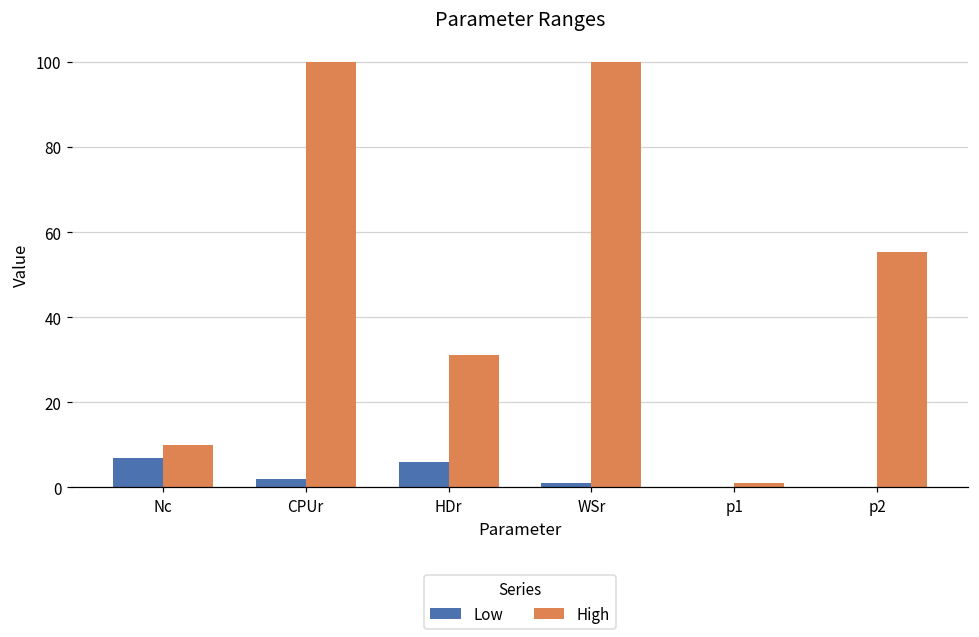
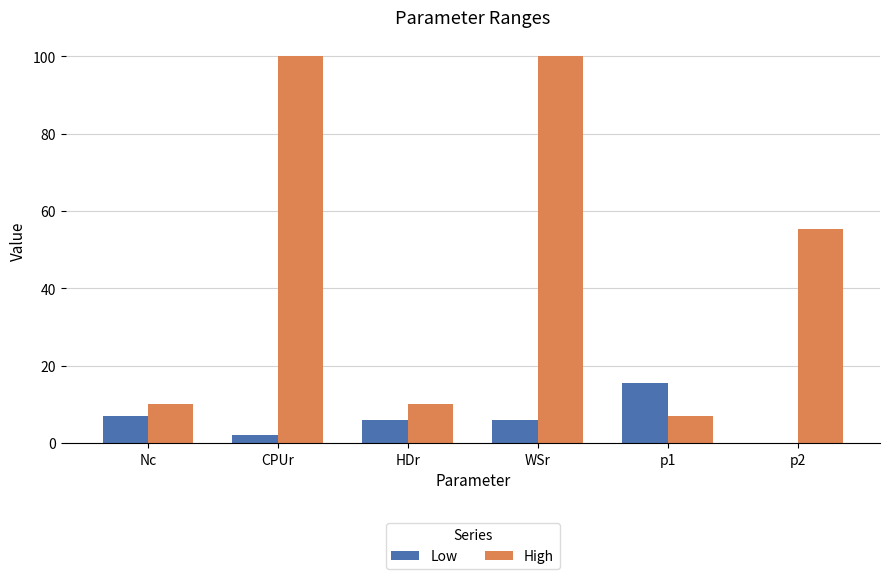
High, HDr: 31 -> 10
Low, WSr: 1 -> 6
Low, p1: 0 -> 15
High, p1: 1 -> 7
